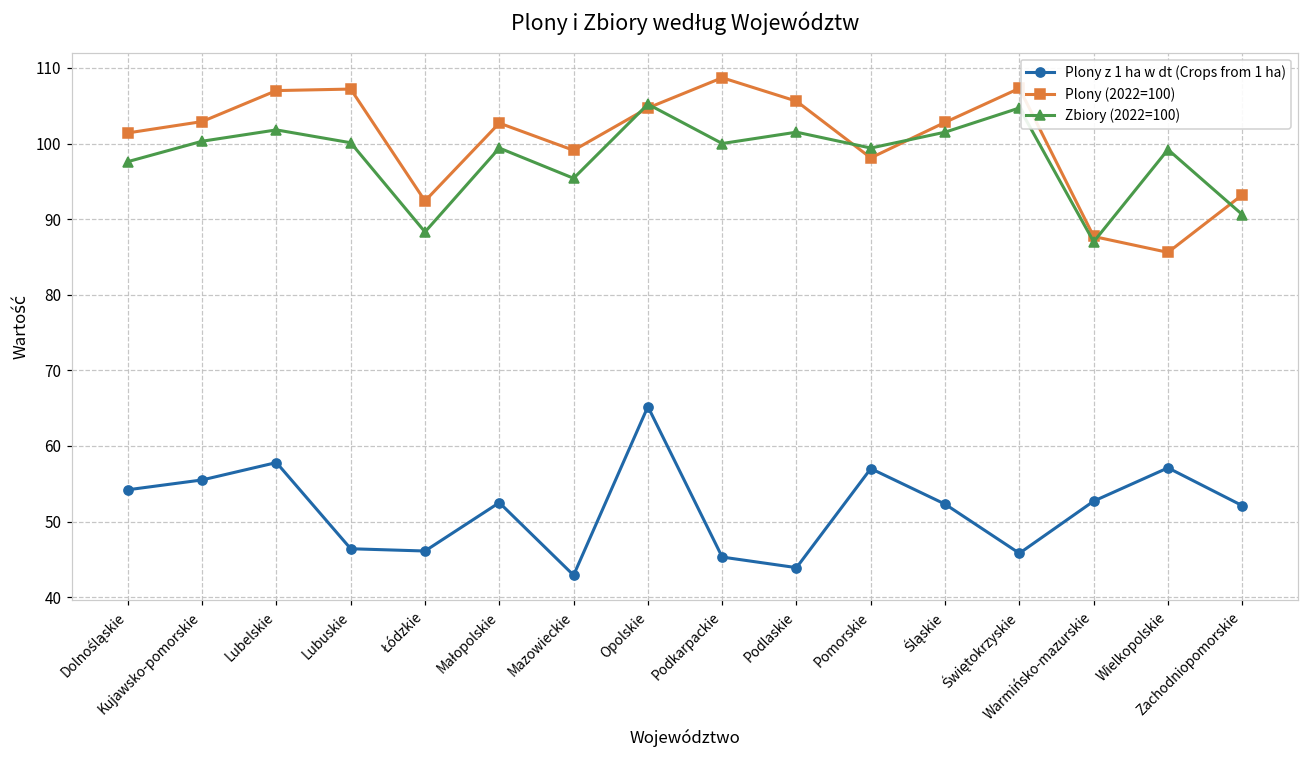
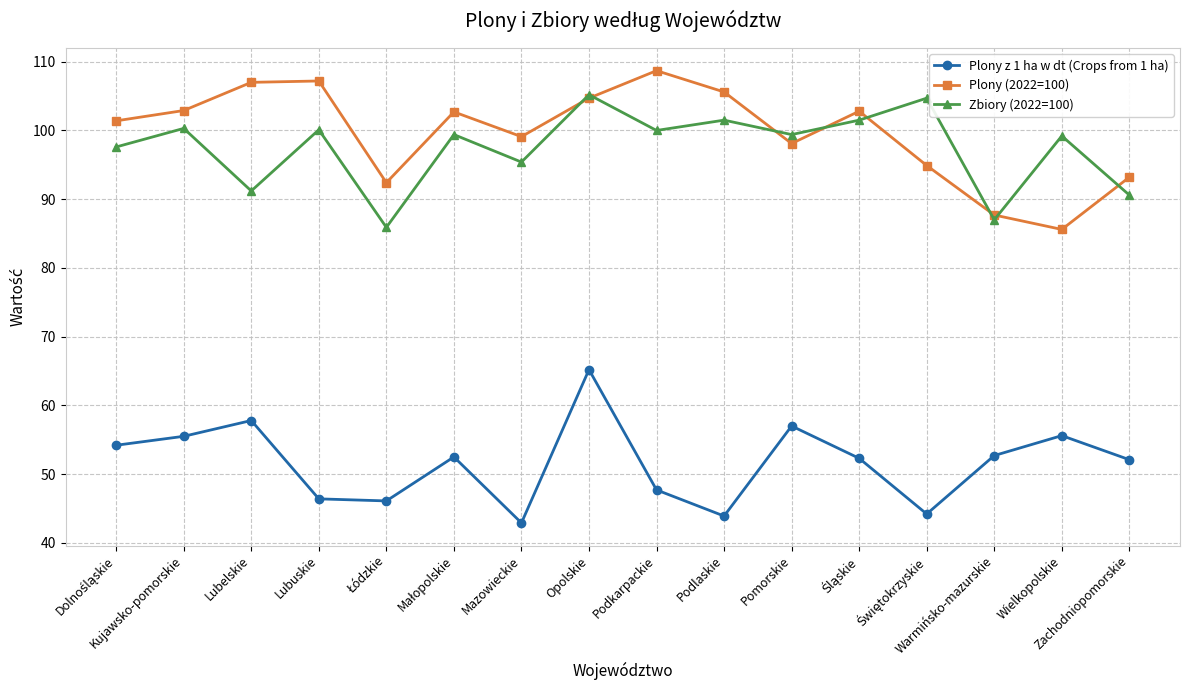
Zbiory (2022=100), Lubelskie: 102 -> 91
Zbiory (2022=100), Łódzkie: 88 -> 86
Plony z 1 ha w dt (Crops from 1 ha), Podkarpackie: 45 -> 48
Plony z 1 ha w dt (Crops from 1 ha), Świętokrzyskie: 46 -> 44
Plony (2022=100), Świętokrzyskie: 107 -> 95
Plony z 1 ha w dt (Crops from 1 ha), Wielkopolskie: 57 -> 56
